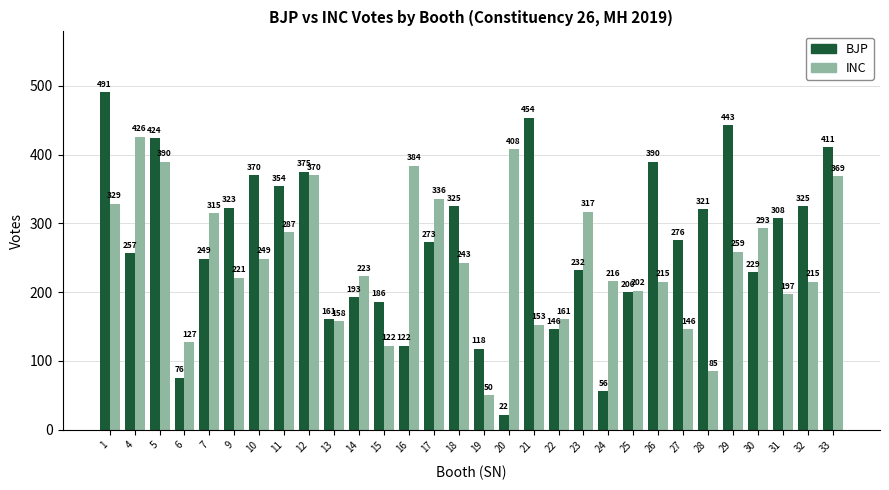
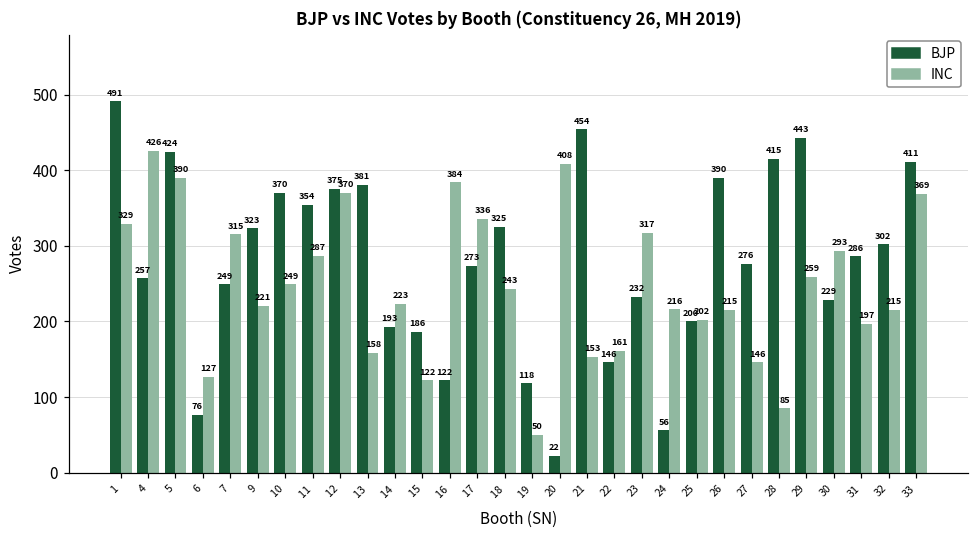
BJP, 13: 161 -> 381
BJP, 28: 321 -> 415
BJP, 31: 308 -> 286
BJP, 32: 325 -> 302
